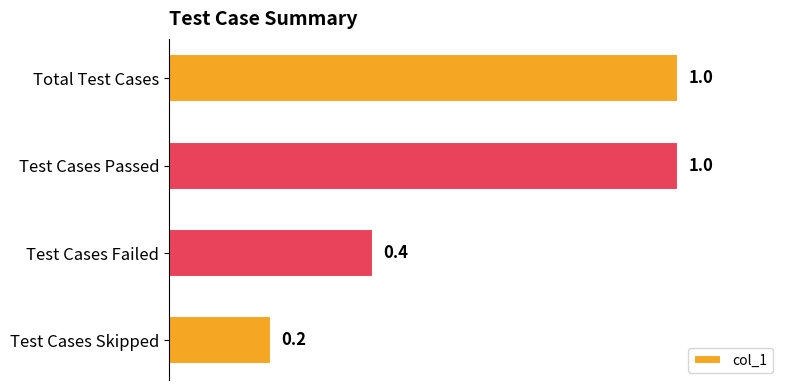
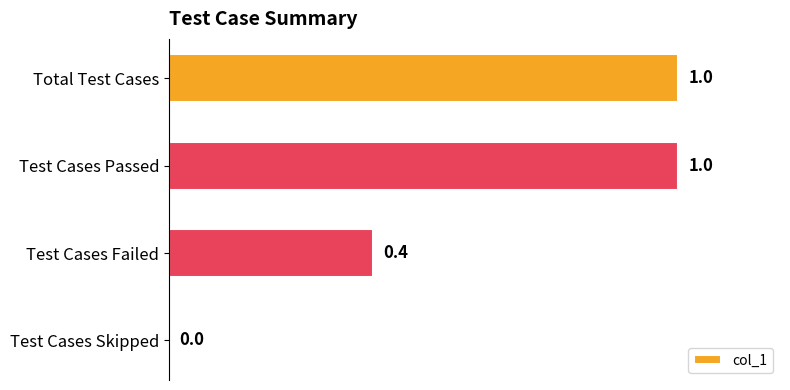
Test Cases Skipped: 0.2 -> 0.0
